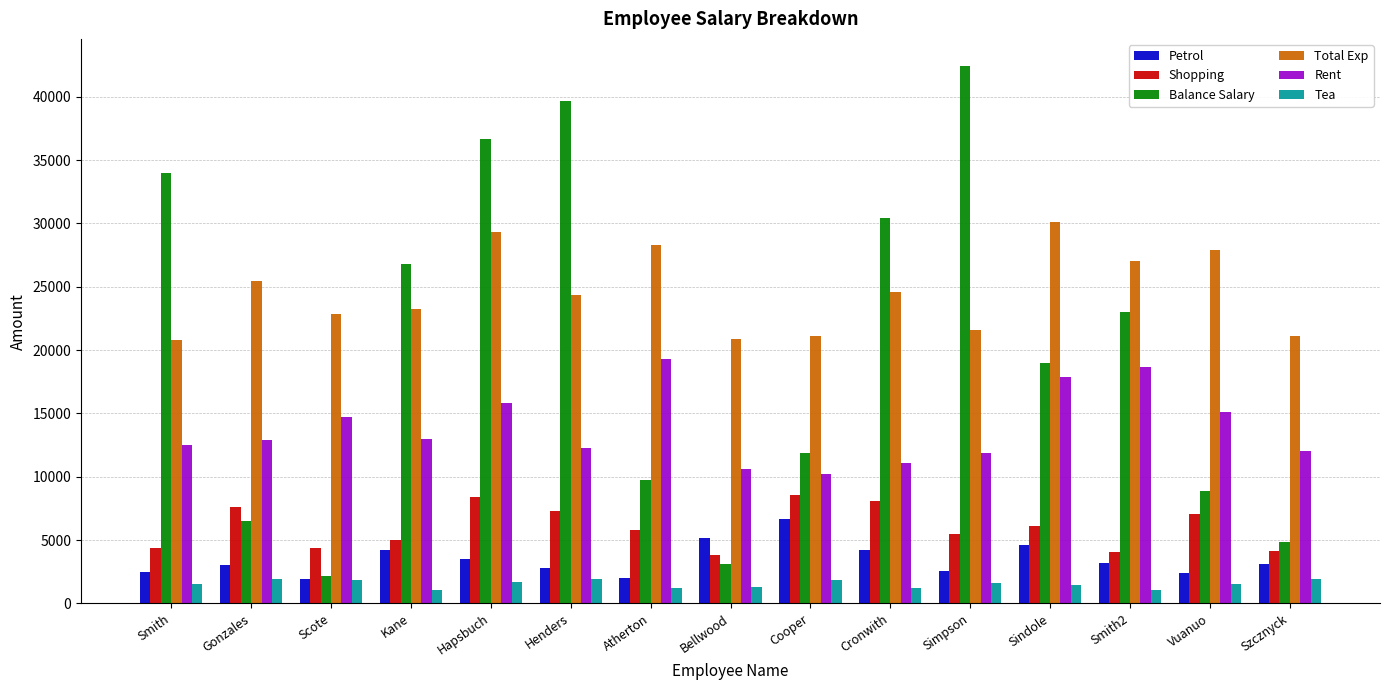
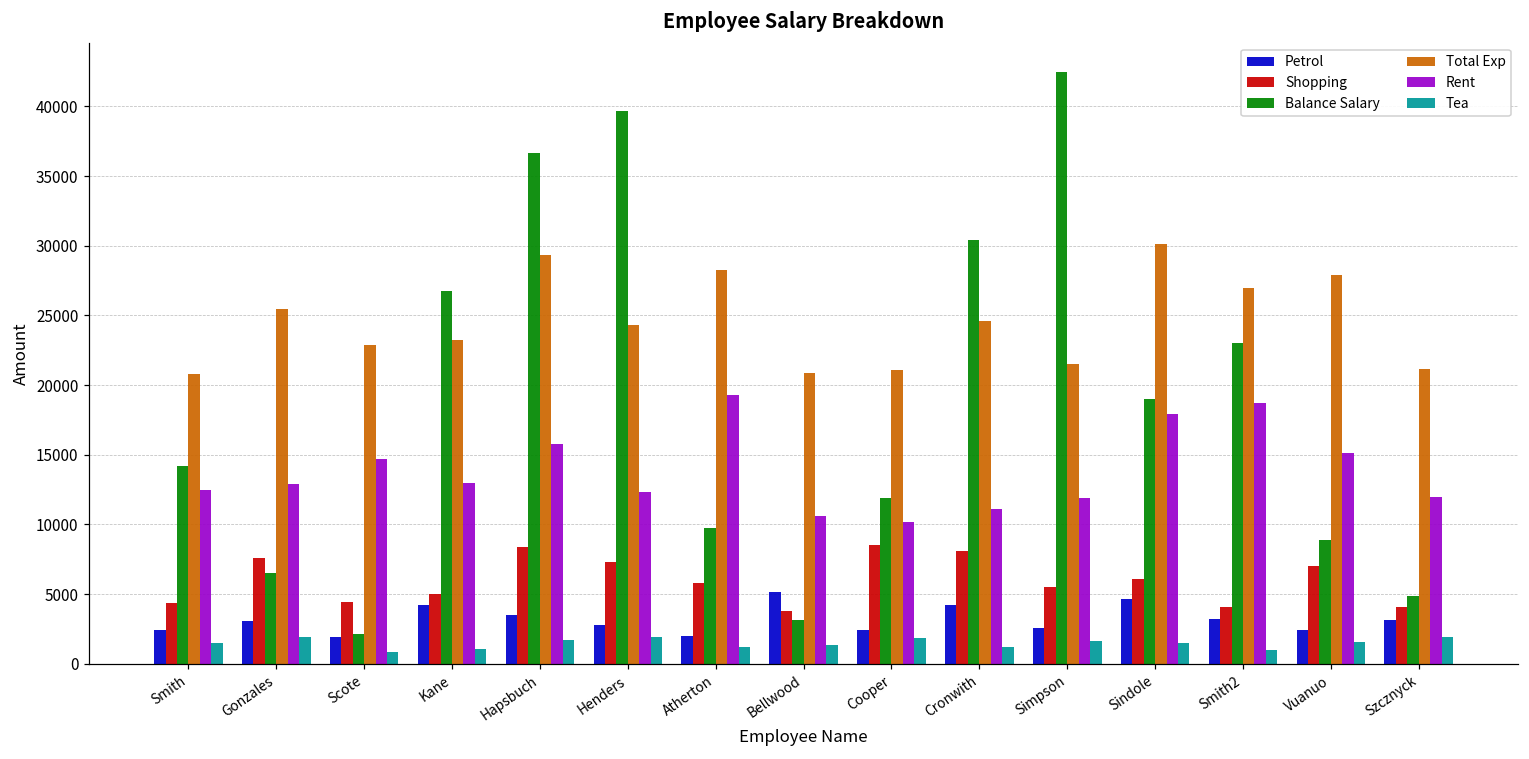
Balance Salary, Smith: 33900 -> 14200
Tea, Scote: 1800 -> 900
Petrol, Cooper: 6600 -> 2400
